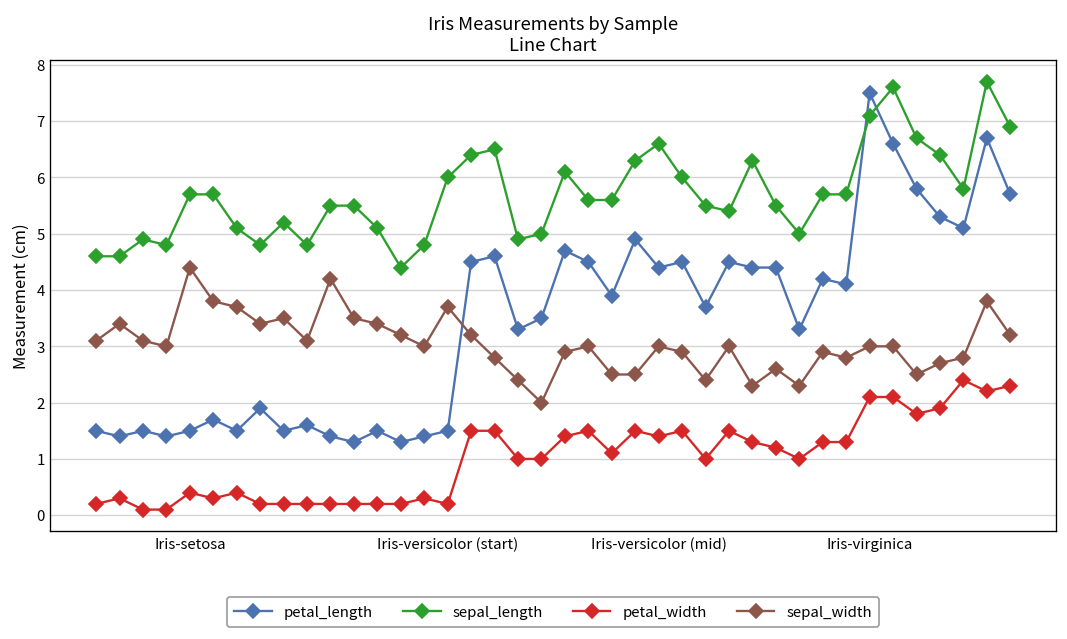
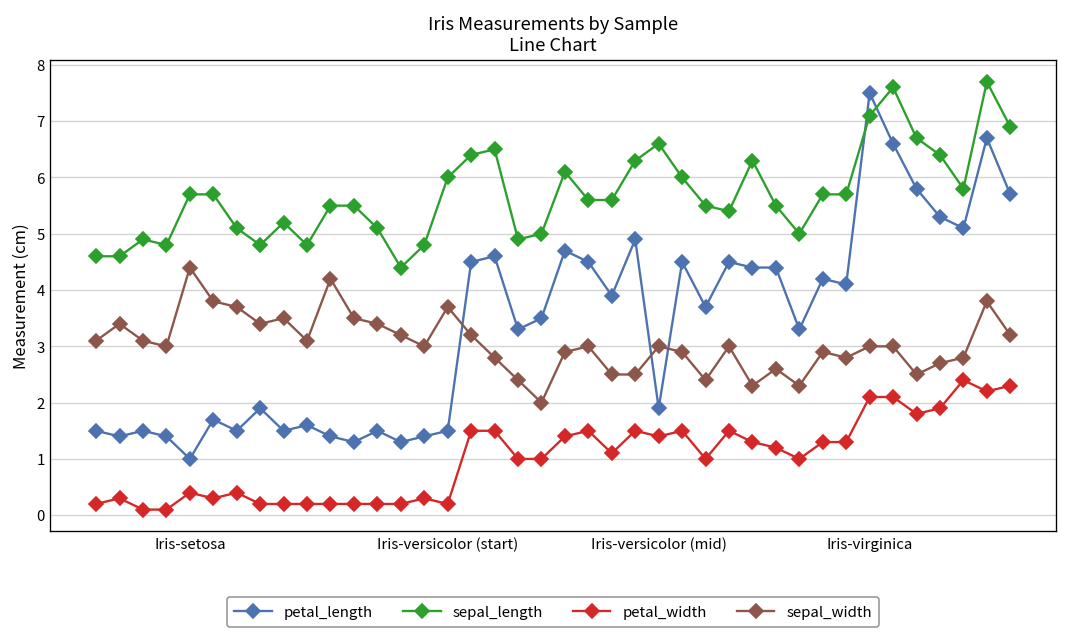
petal_length, Iris-setosa: 1.5 -> 1.0
petal_length, Iris-versicolor (mid): 4.4 -> 1.9
